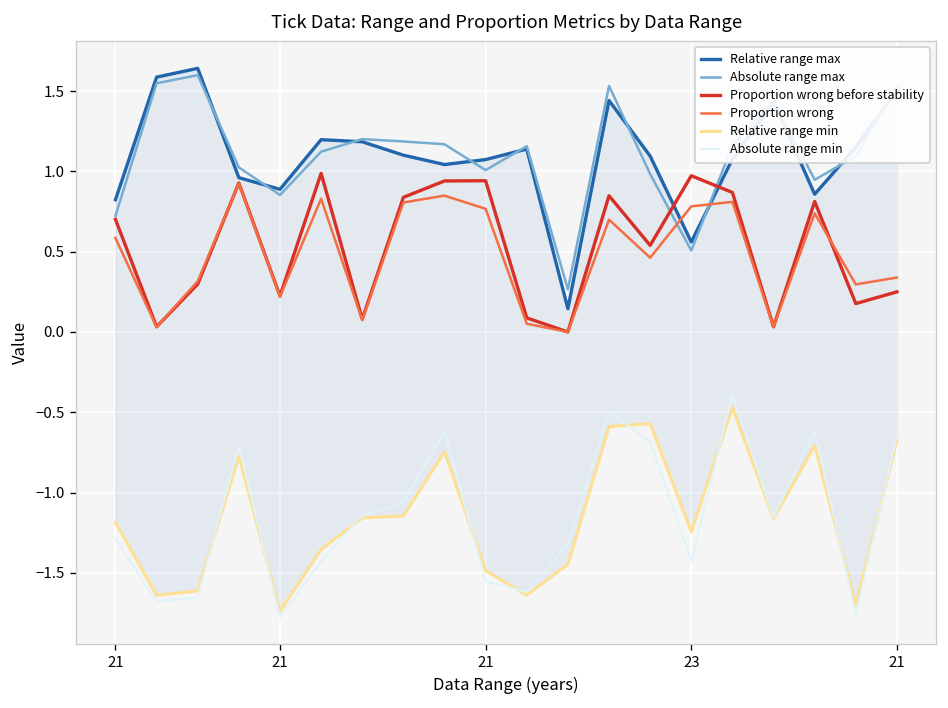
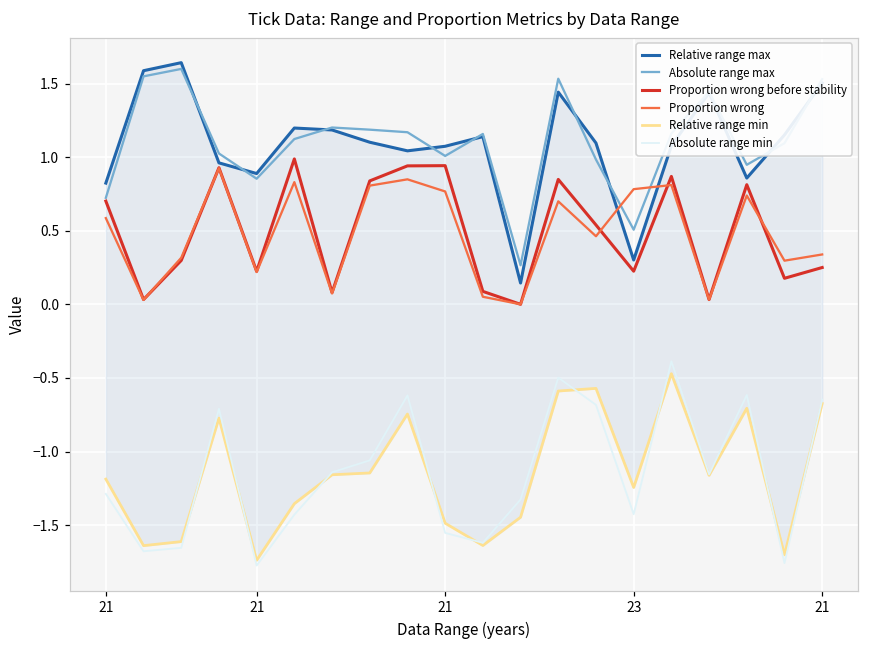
Relative range max, 23: 0.56 -> 0.30
Proportion wrong before stability, 23: 0.97 -> 0.23
